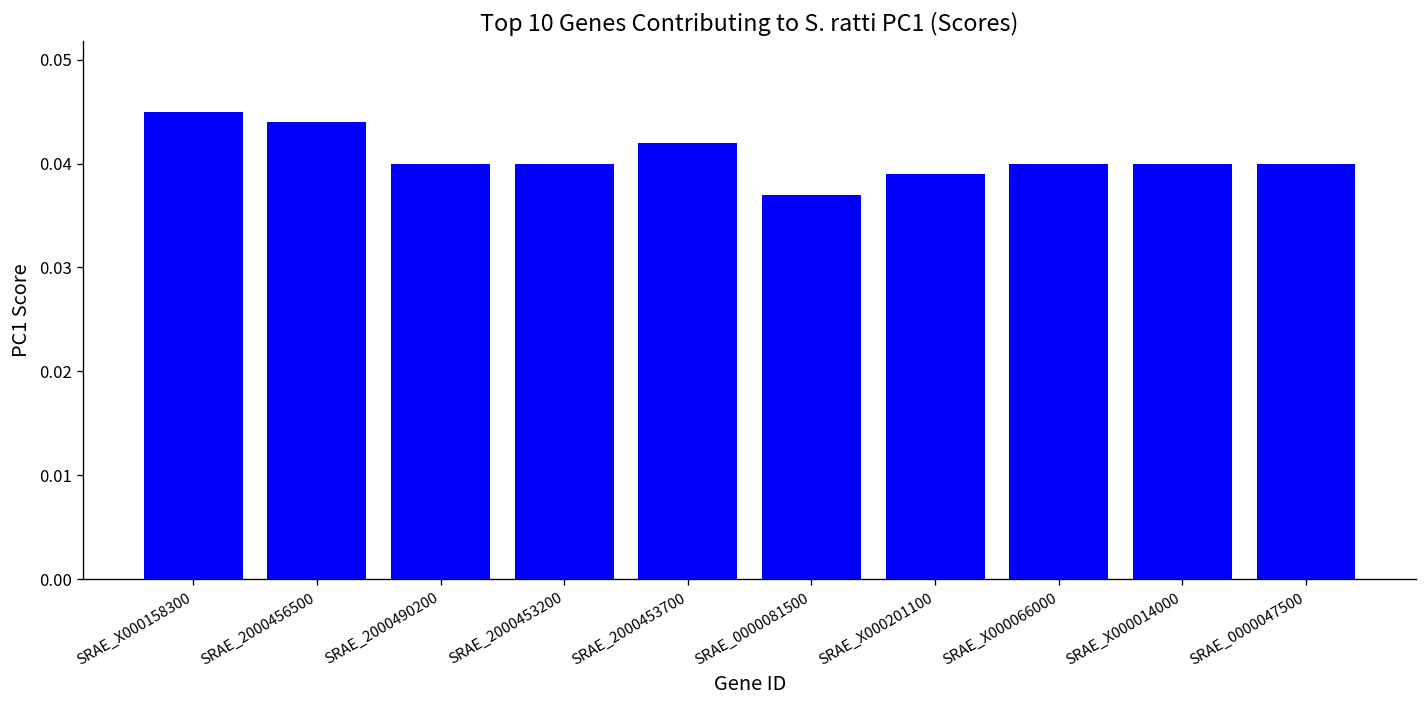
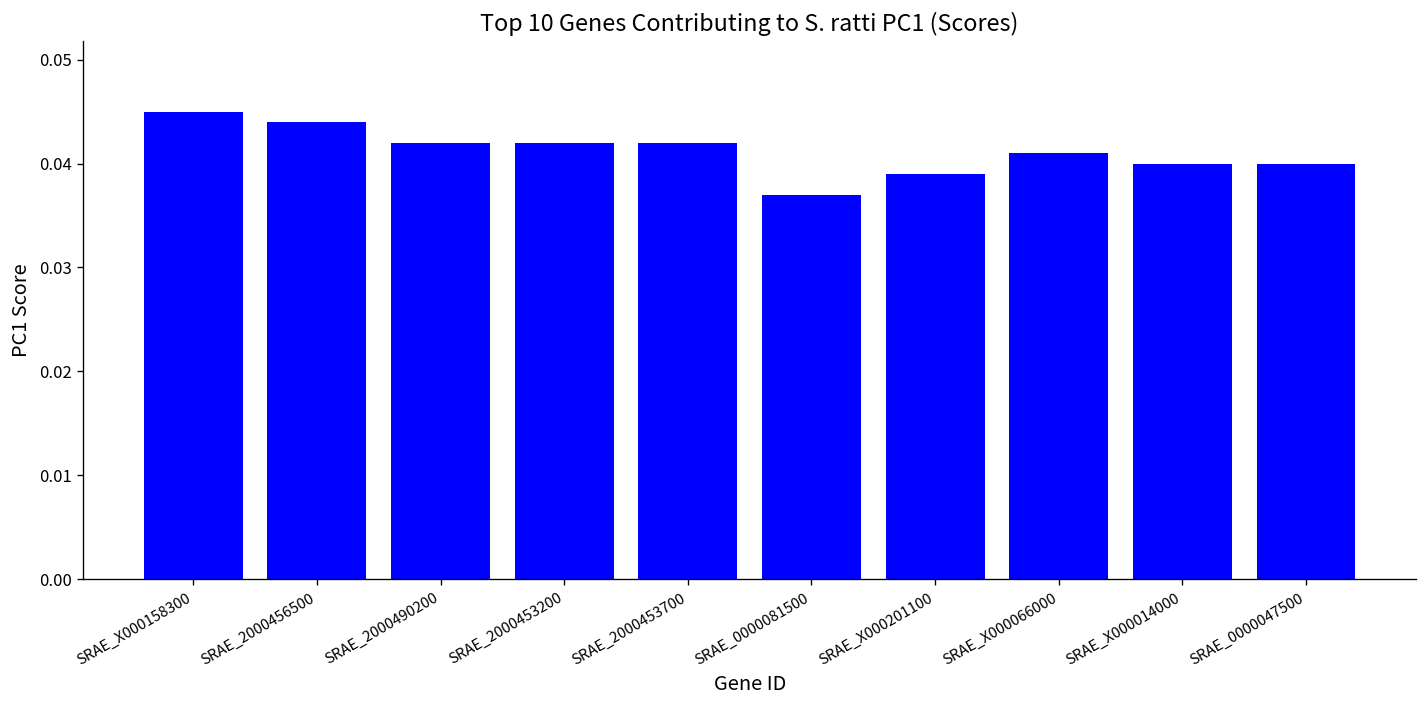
SRAE_2000490200: 0.040 -> 0.042
SRAE_2000453200: 0.040 -> 0.042
SRAE_X000066000: 0.040 -> 0.041
